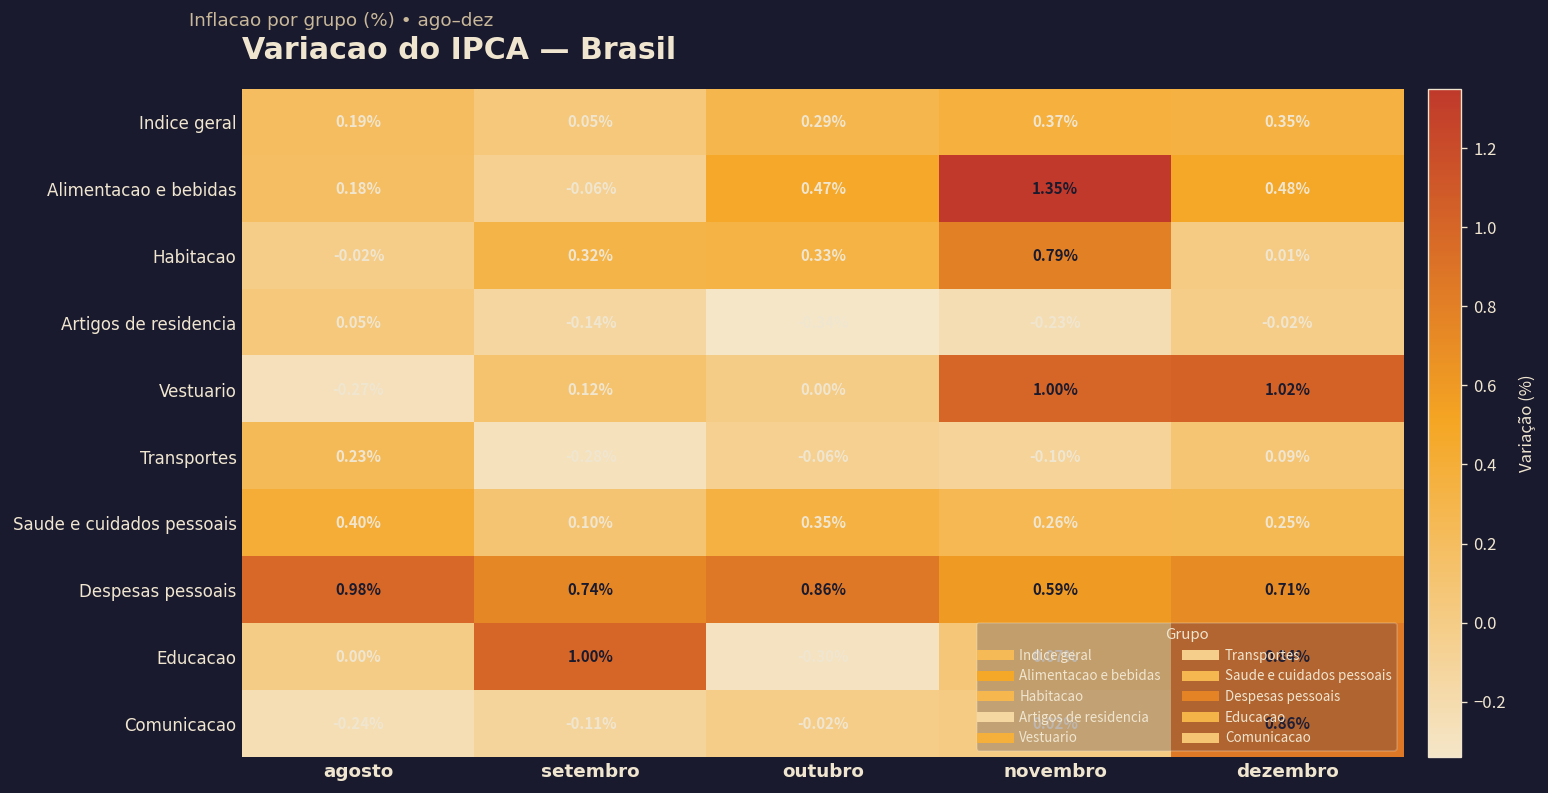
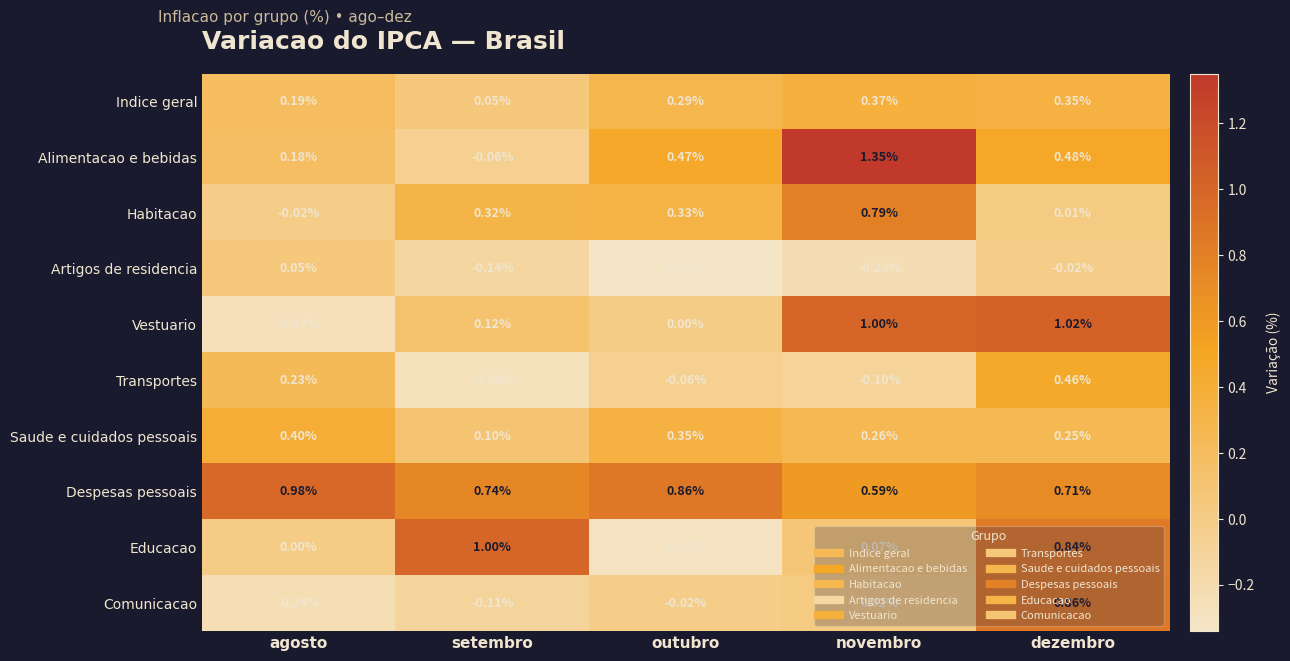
Transportes, dezembro: 0.09% -> 0.46%
